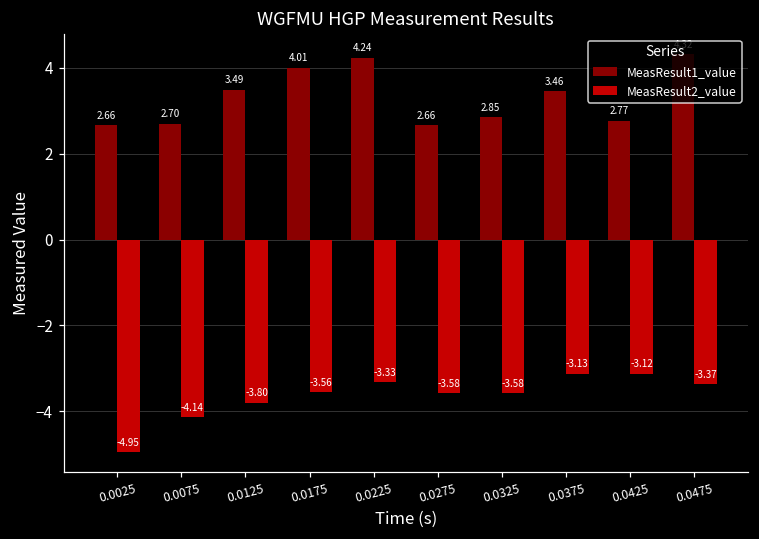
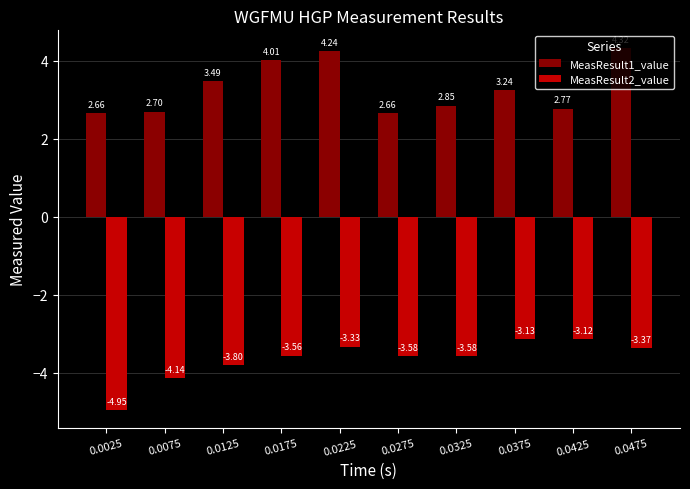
MeasResult1_value, 0.0375: 3.46 -> 3.24
